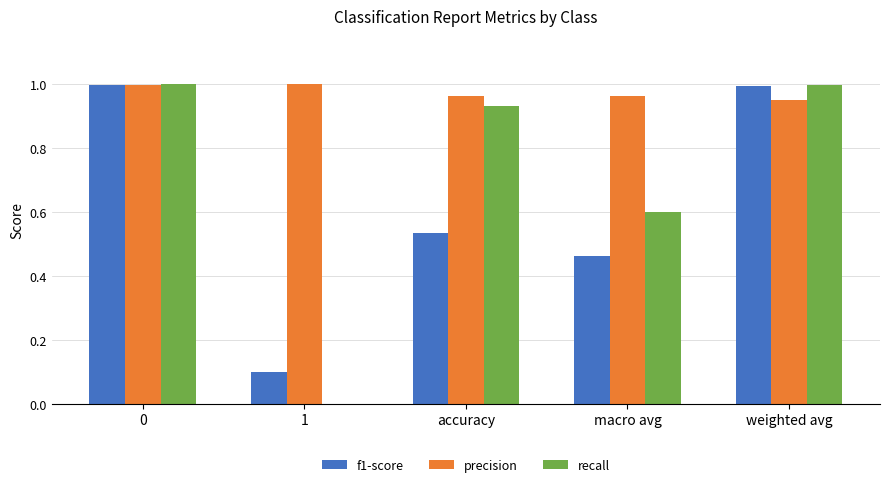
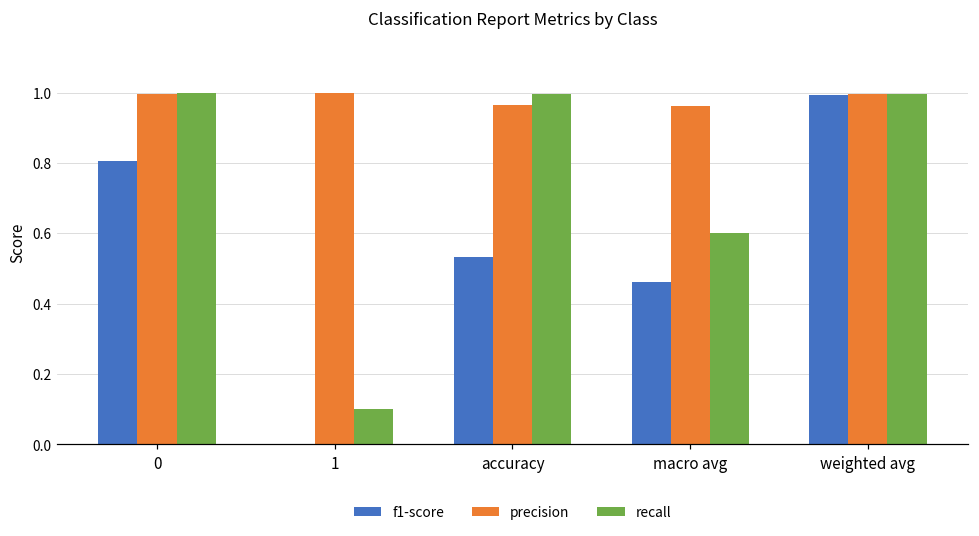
f1-score, 0: 1.00 -> 0.80
f1-score, 1: 0.1 -> 0.0
recall, 1: 0.0 -> 0.1
recall, accuracy: 0.93 -> 1.00
precision, weighted avg: 0.95 -> 1.00
